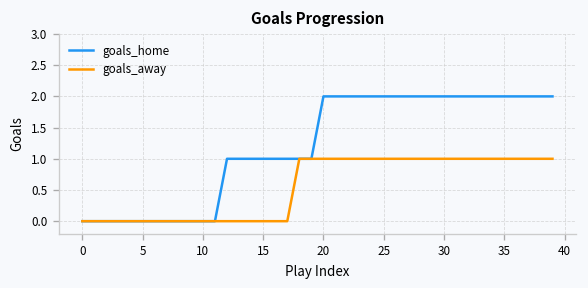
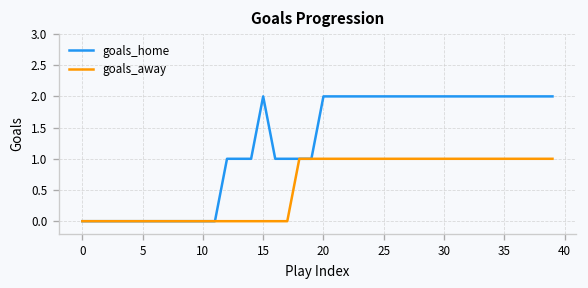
goals_home, 15: 1 -> 2
